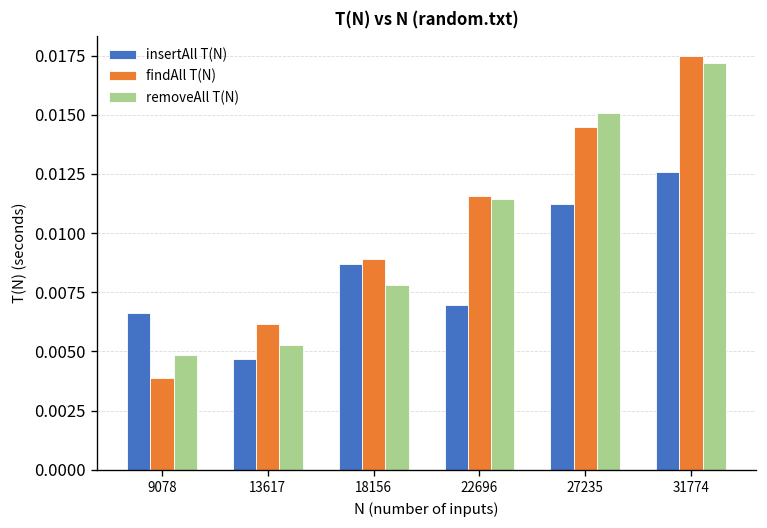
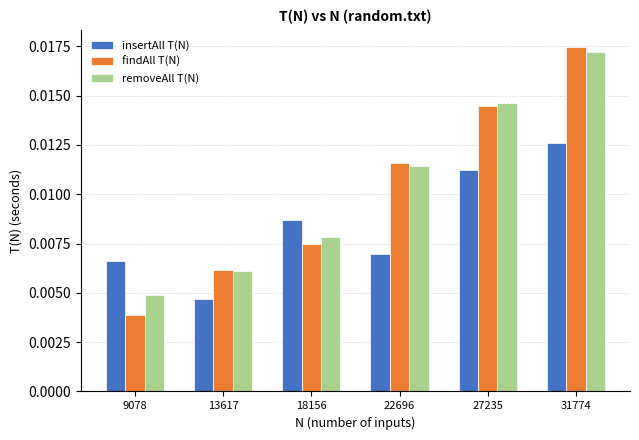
removeAll T(N), 13617: 0.0053 -> 0.0061
findAll T(N), 18156: 0.0089 -> 0.0075
removeAll T(N), 27235: 0.0151 -> 0.0146
